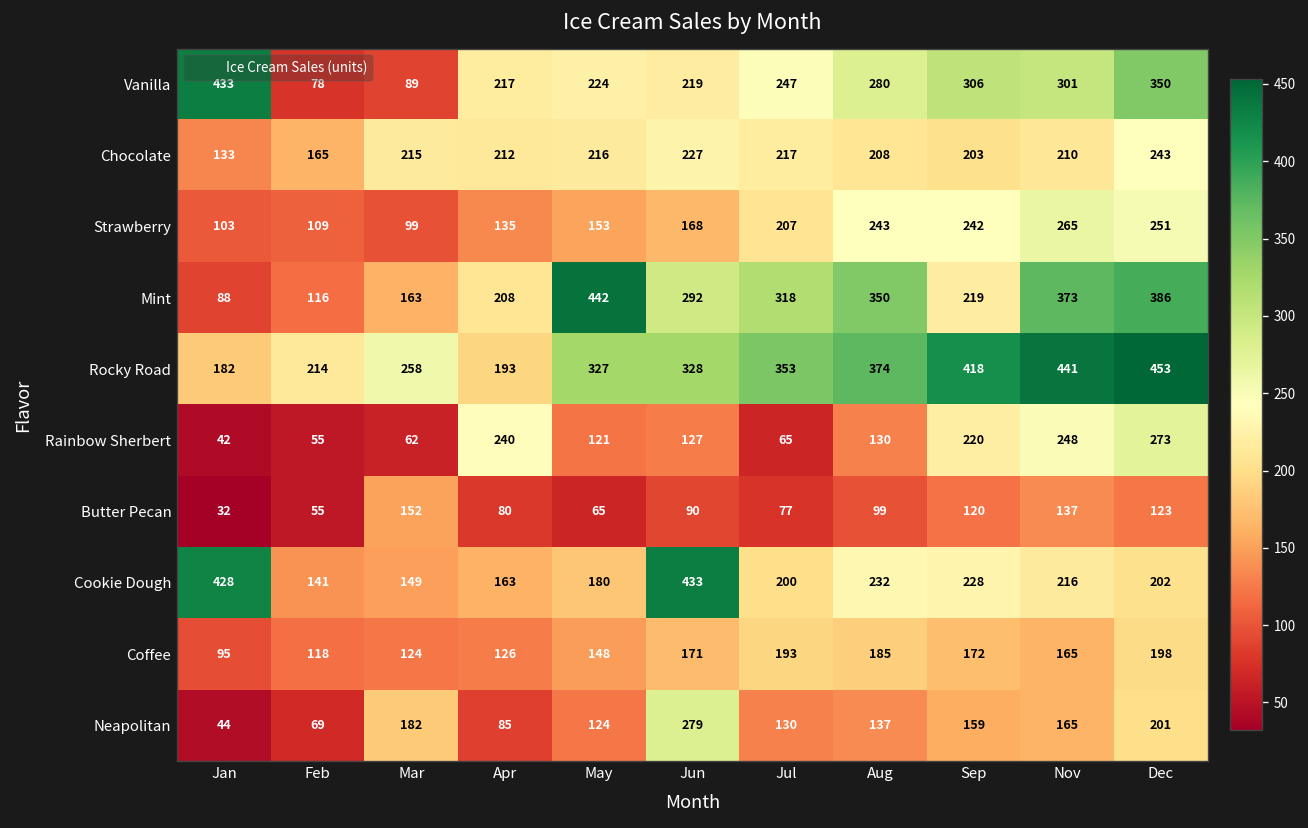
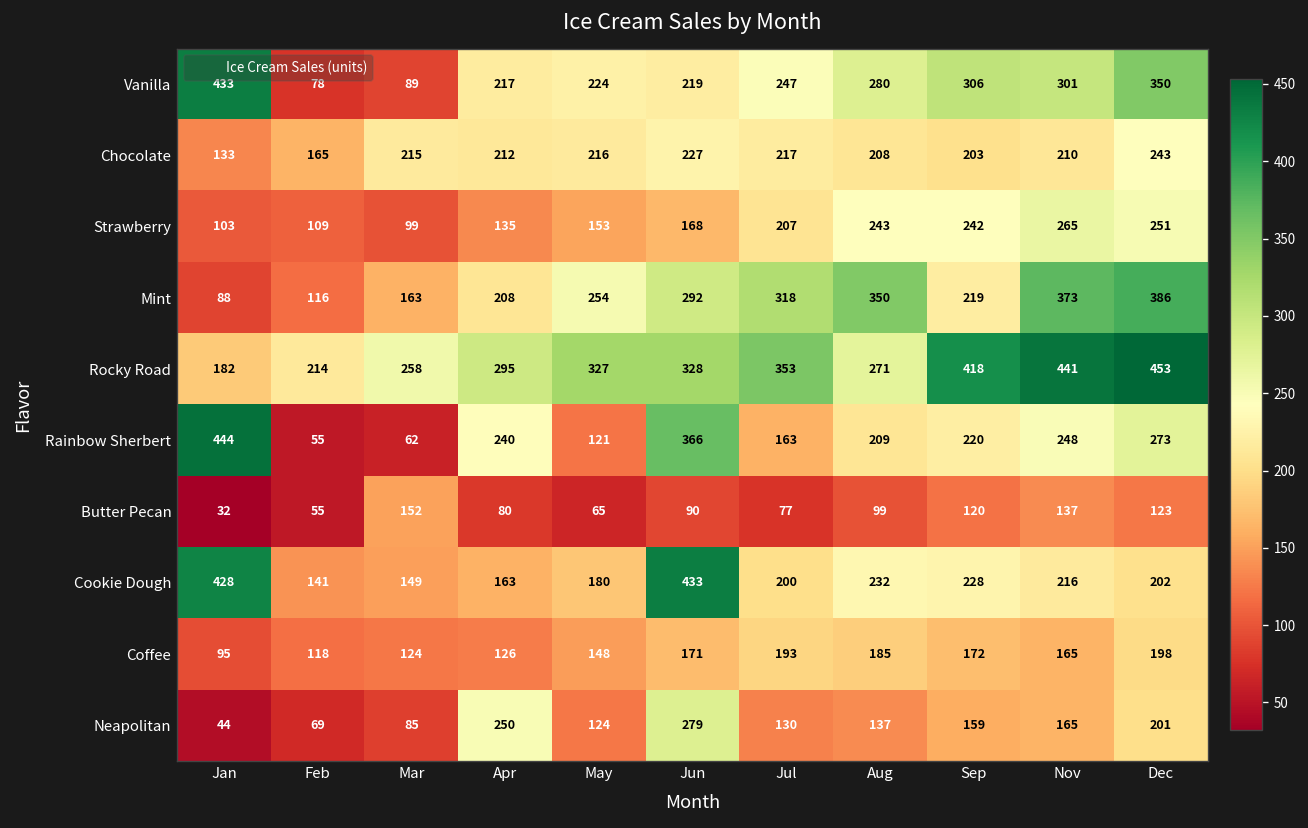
Mint, May: 442 -> 254
Rocky Road, Apr: 193 -> 295
Rocky Road, Aug: 374 -> 271
Rainbow Sherbert, Jan: 42 -> 444
Rainbow Sherbert, Jun: 127 -> 366
Rainbow Sherbert, Jul: 65 -> 163
Rainbow Sherbert, Aug: 130 -> 209
Neapolitan, Mar: 182 -> 85
Neapolitan, Apr: 85 -> 250
